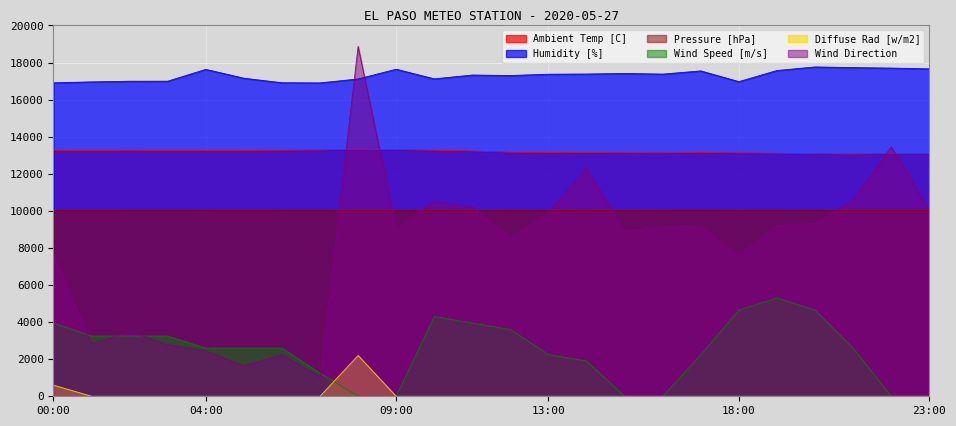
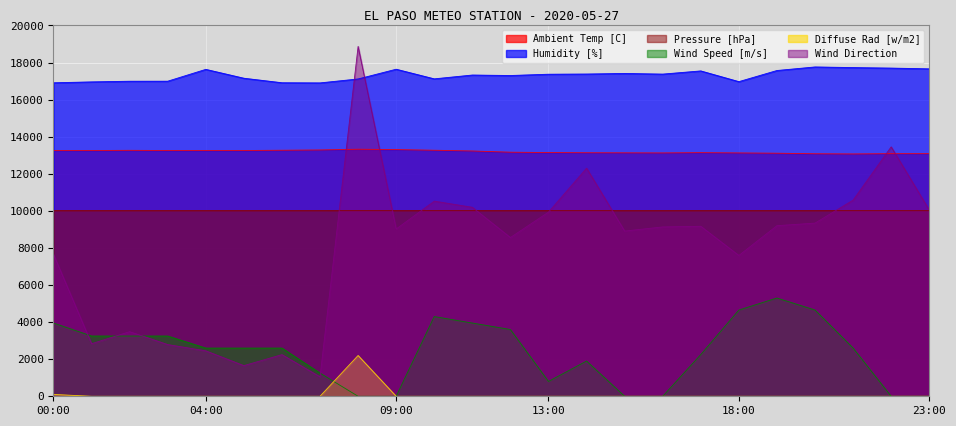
Diffuse Rad [w/m2], 00:00: 600 -> 100
Wind Speed [m/s], 13:00: 2300 -> 800
